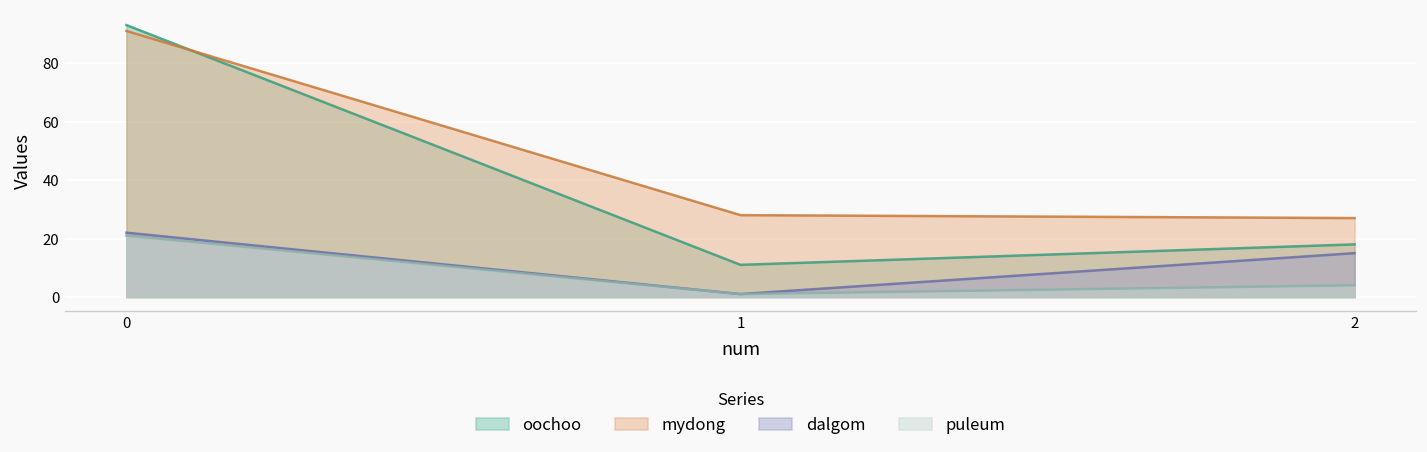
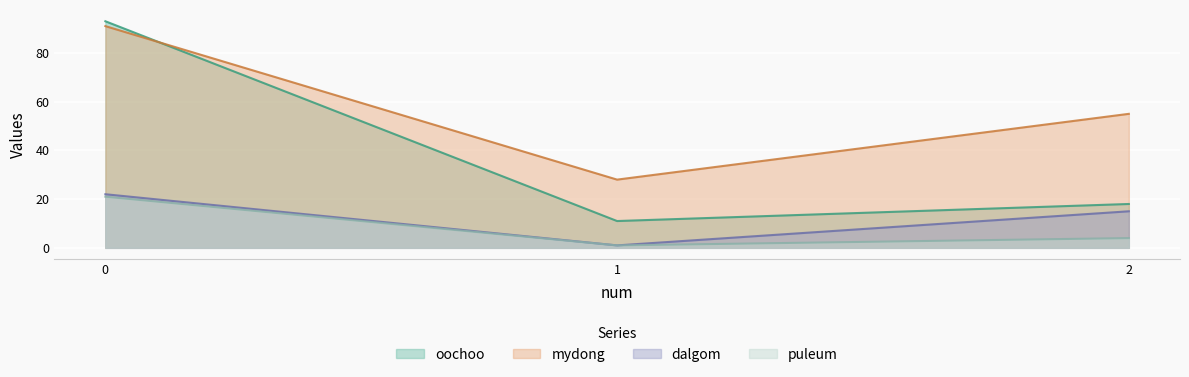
mydong, 2: 27 -> 55
